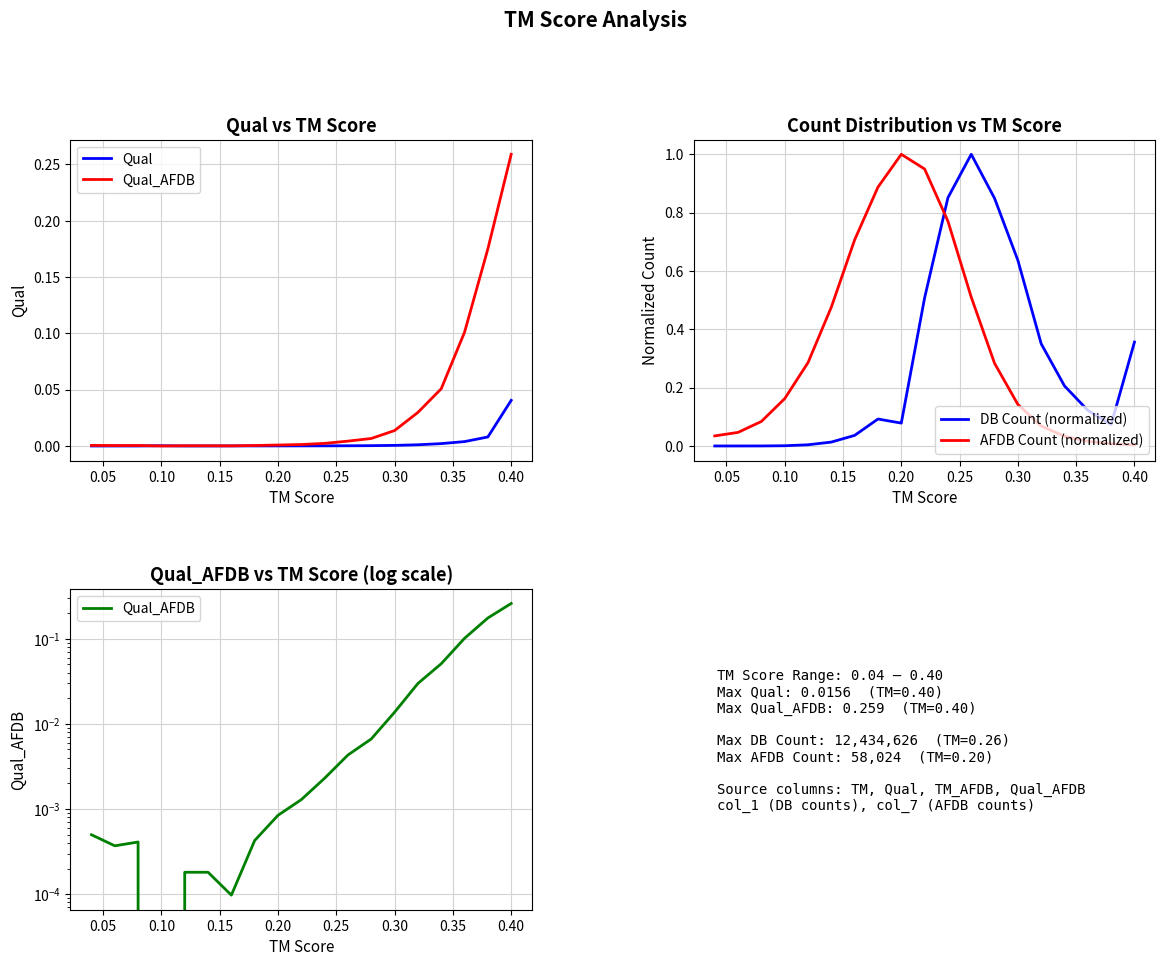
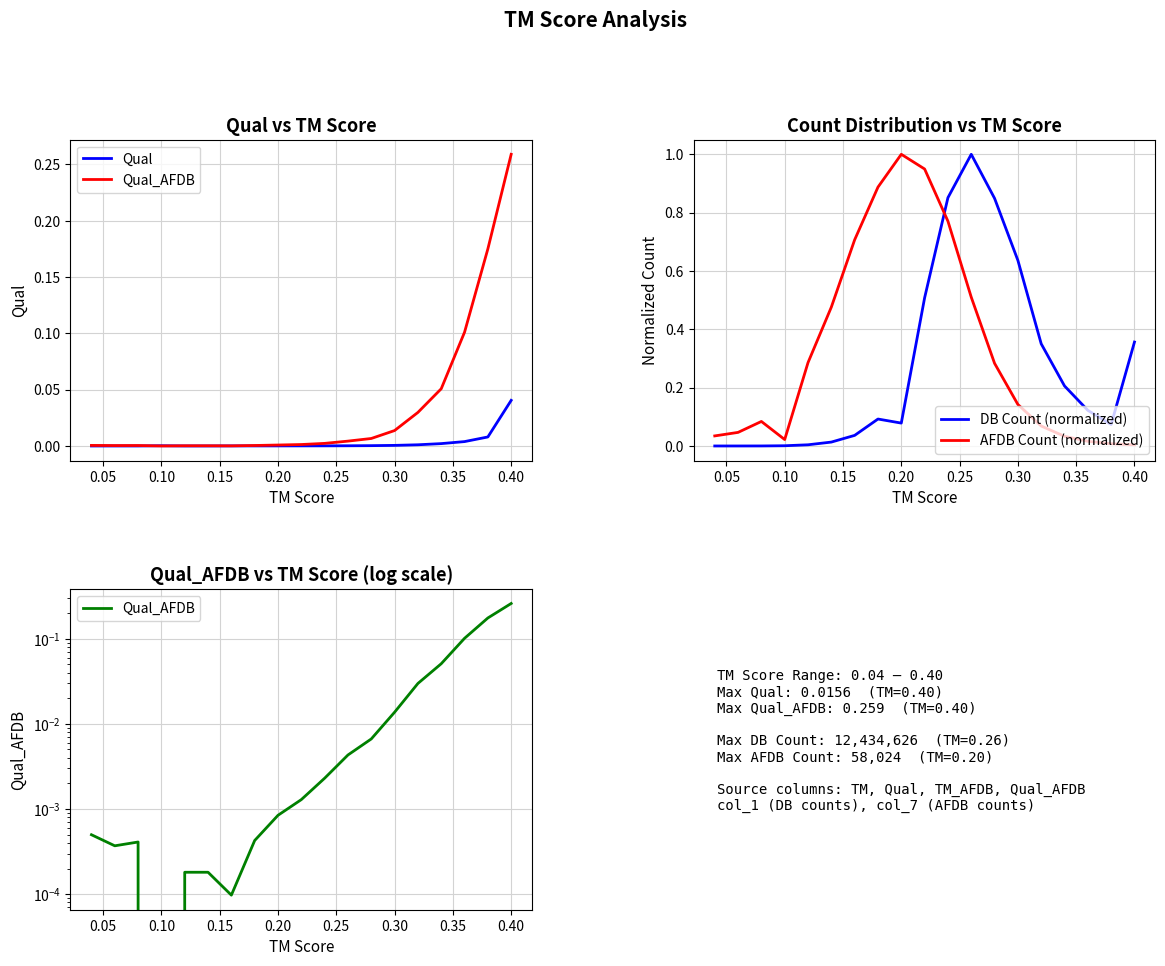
Count Distribution vs TM Score, AFDB Count (normalized), 0.10: 0.16 -> 0.02
